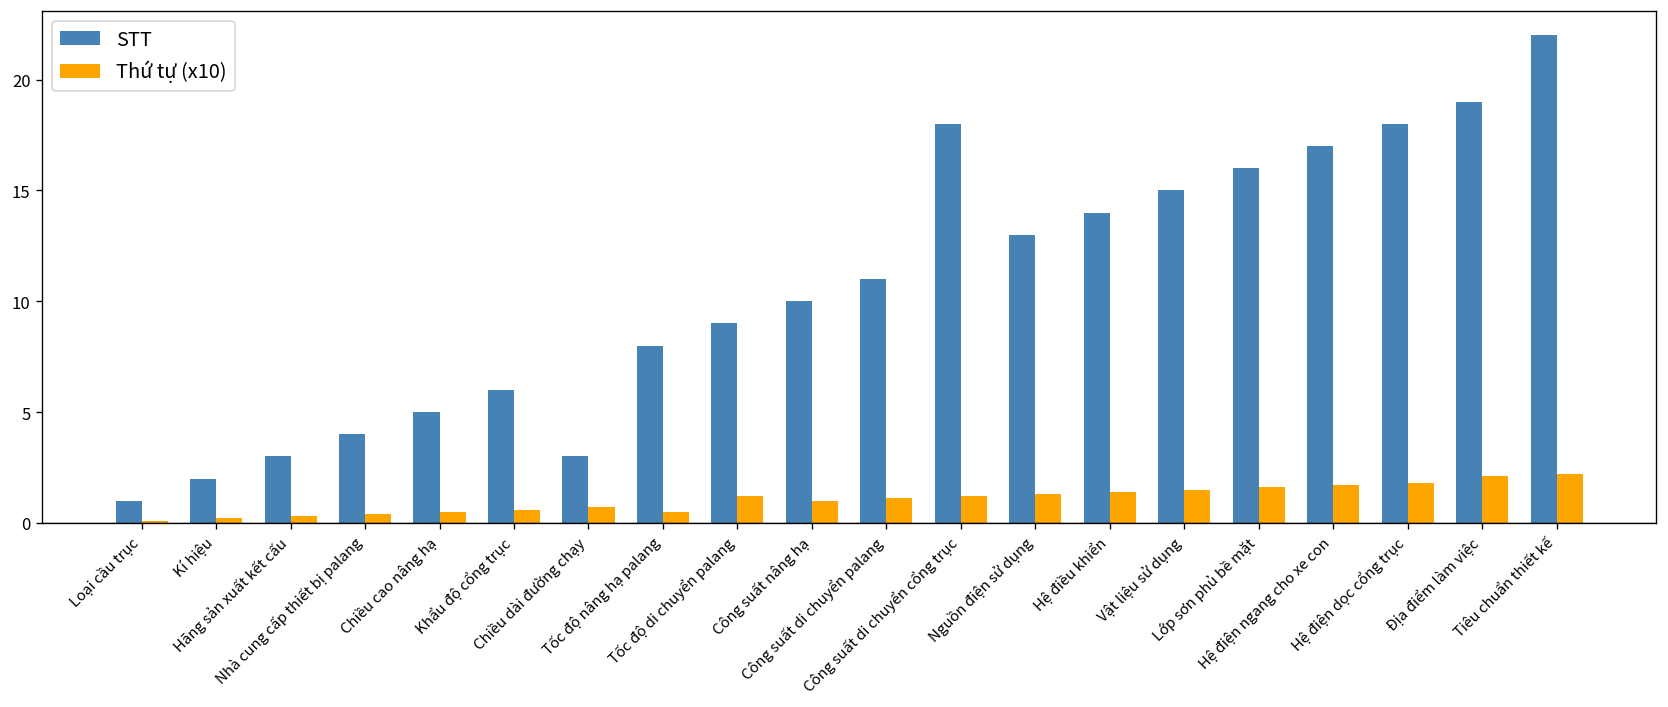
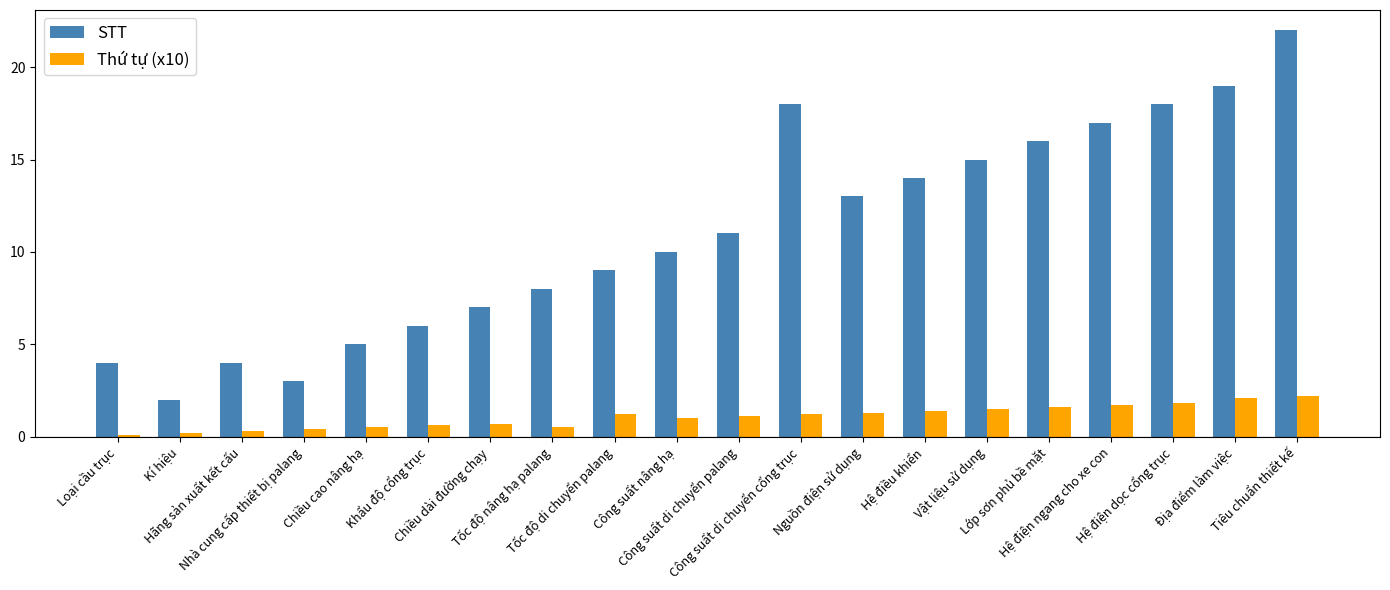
STT, Loại cầu trục: 1 -> 4
STT, Hãng sản xuất kết cấu: 3 -> 4
STT, Nhà cung cấp thiết bị palang: 4 -> 3
STT, Chiều dài đường chạy: 3 -> 7
